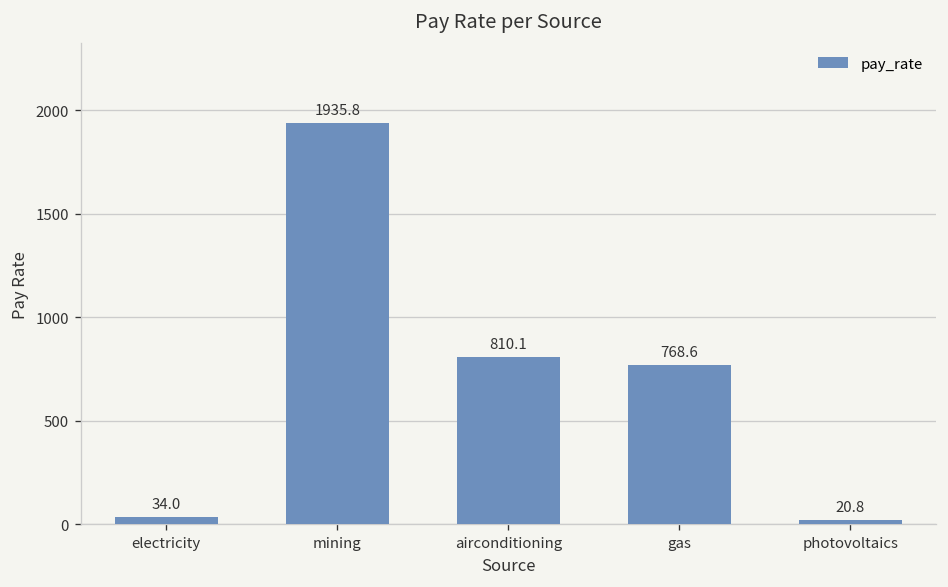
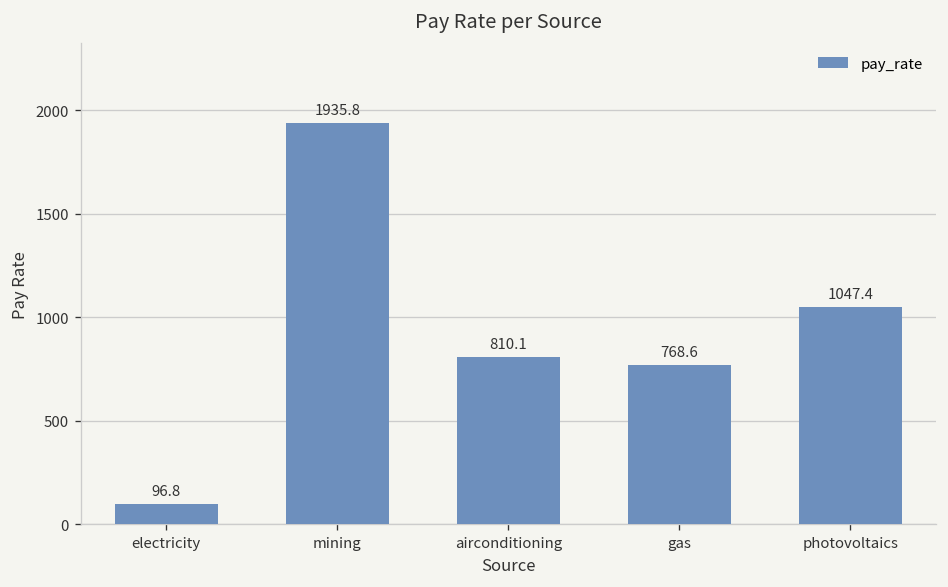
electricity: 34.0 -> 96.8
photovoltaics: 20.8 -> 1047.4
